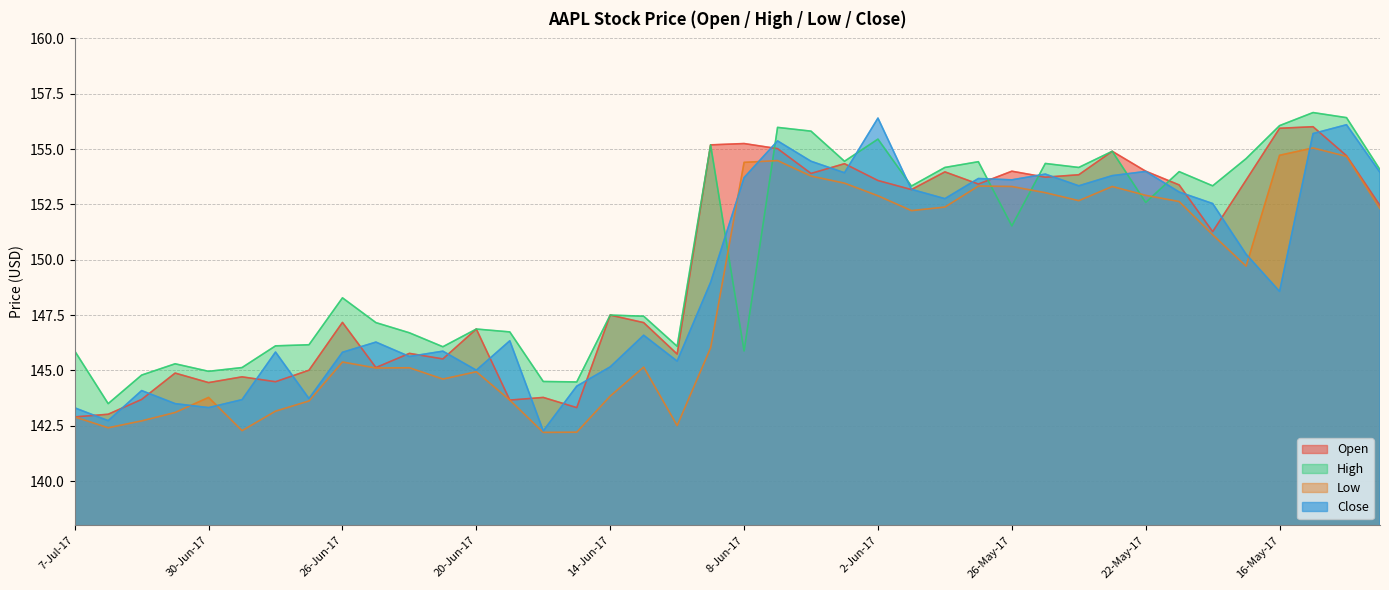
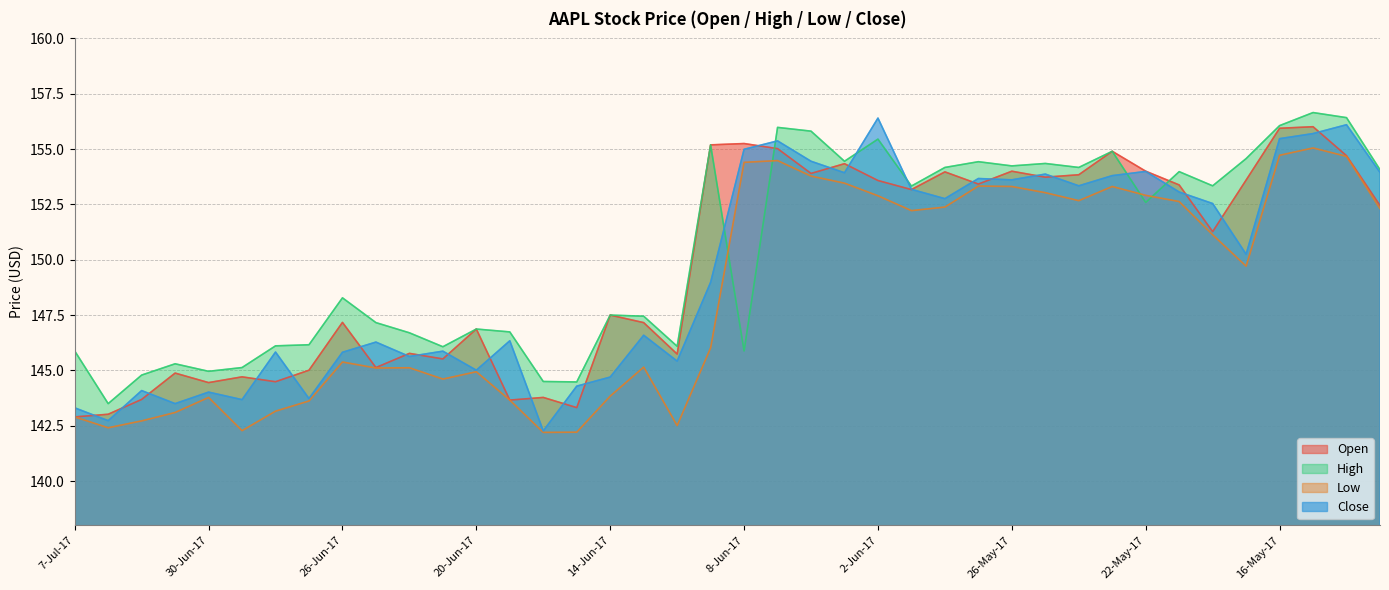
Close, 30-Jun-17: 143.3 -> 144.0
Close, 14-Jun-17: 145.2 -> 144.7
Close, 8-Jun-17: 153.7 -> 155.0
High, 26-May-17: 151.5 -> 154.2
Close, 16-May-17: 148.6 -> 155.5
